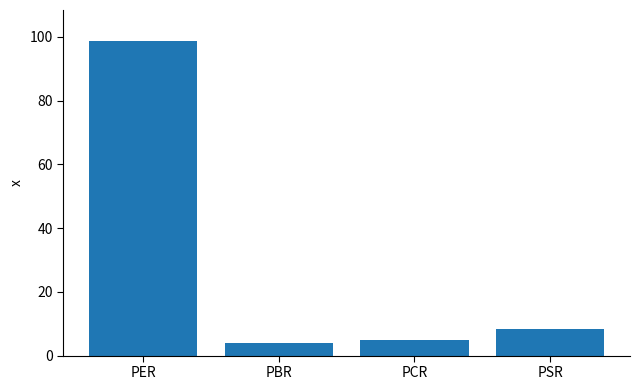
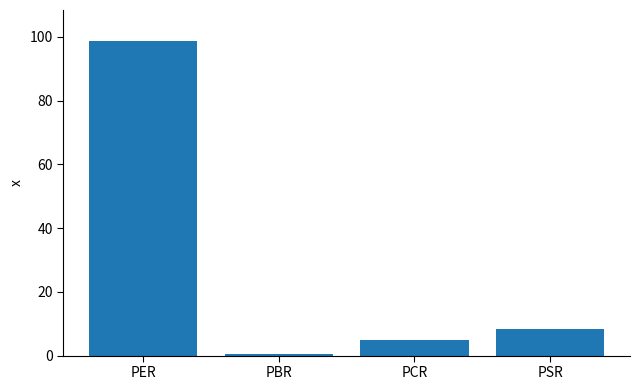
PBR: 4 -> 1
